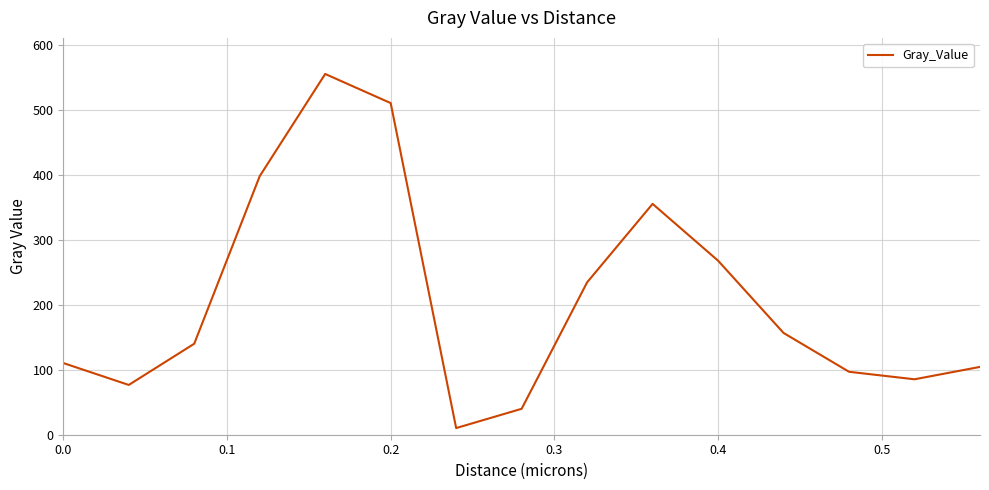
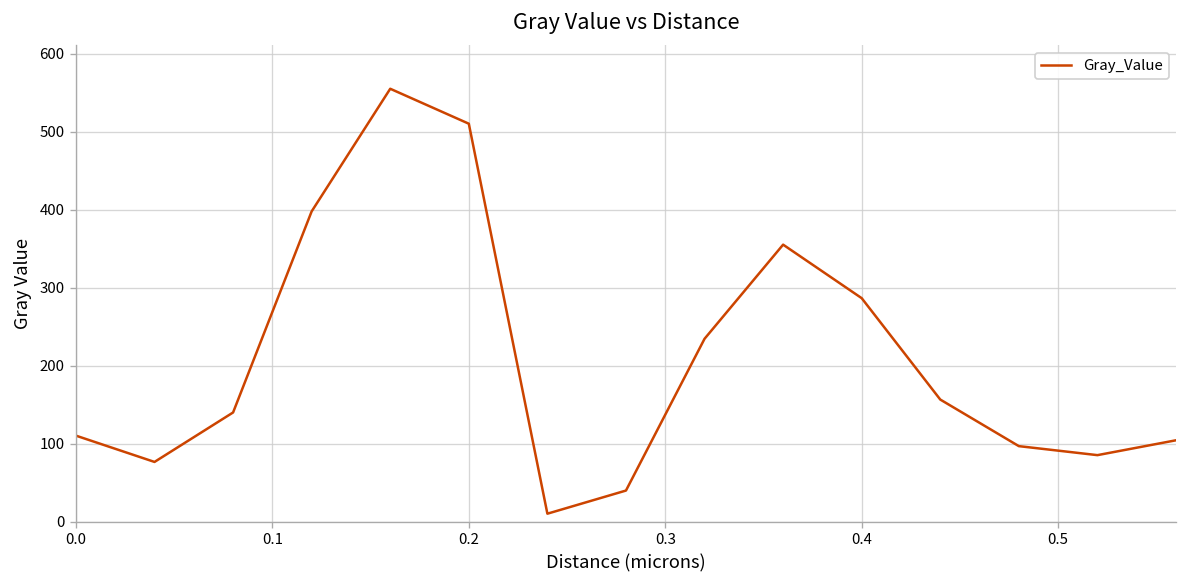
0.4: 270 -> 290
